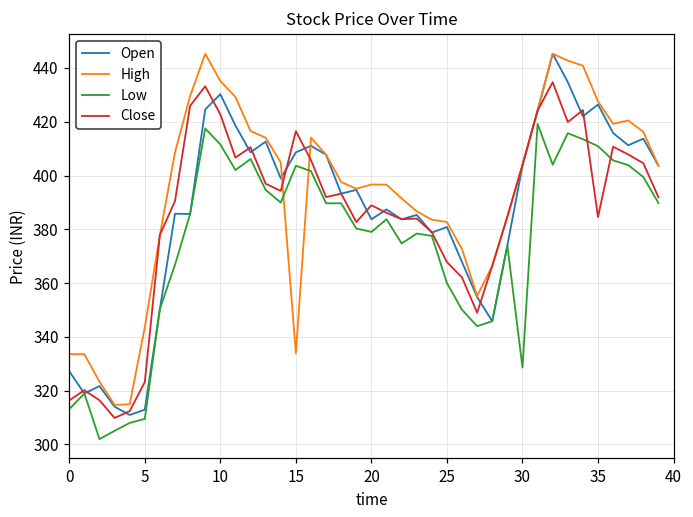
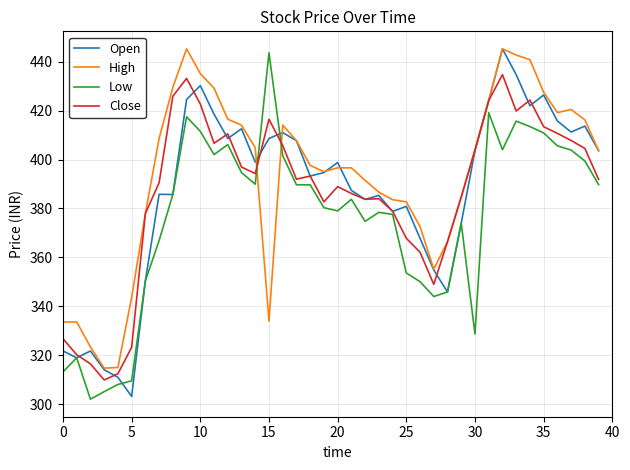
Open, 0: 327 -> 322
Close, 0: 316 -> 327
Open, 5: 313 -> 303
Low, 15: 404 -> 444
Open, 20: 384 -> 399
Low, 25: 360 -> 354
Close, 35: 385 -> 413
